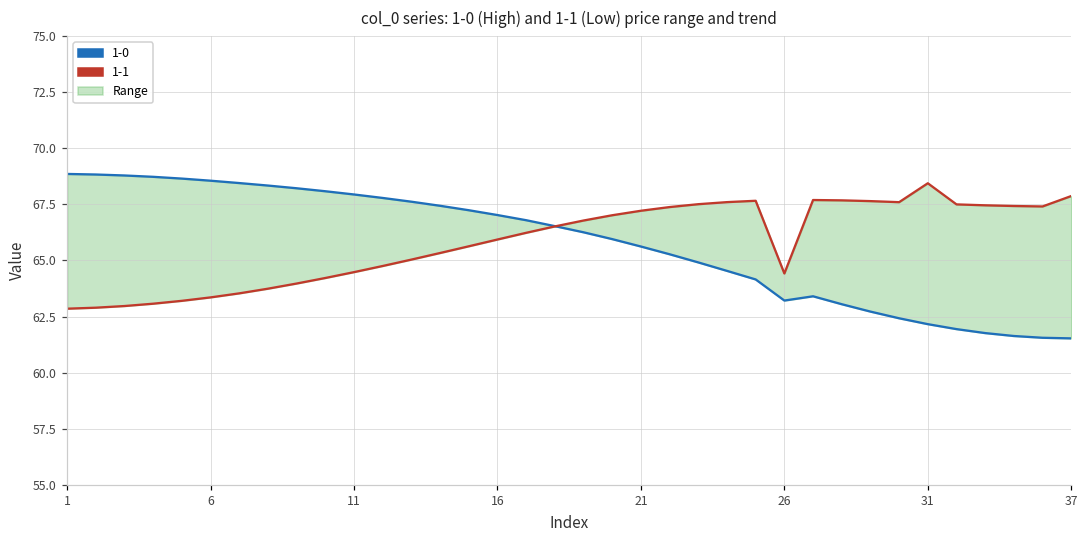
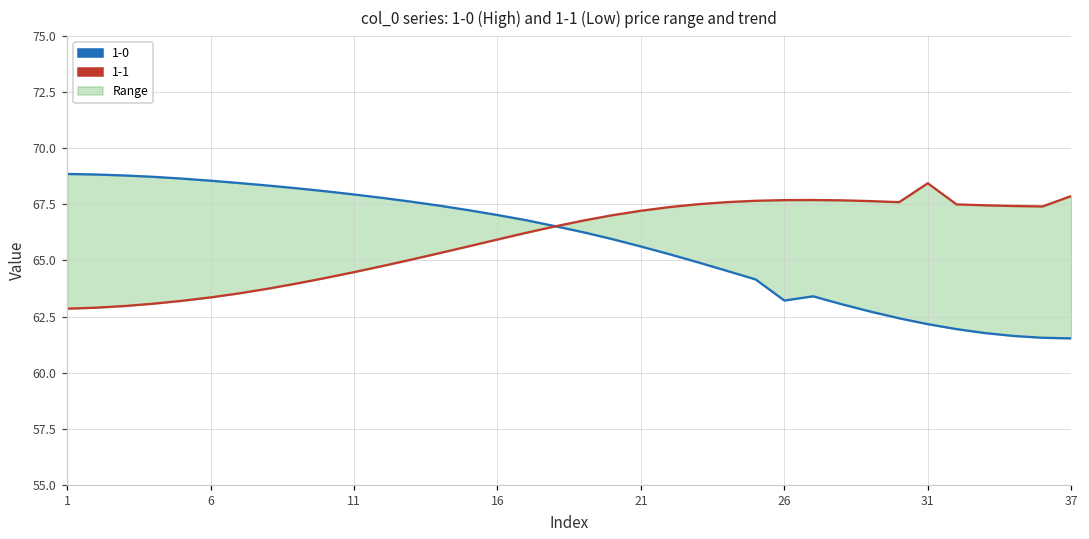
1-1, 26: 64.4 -> 67.7
